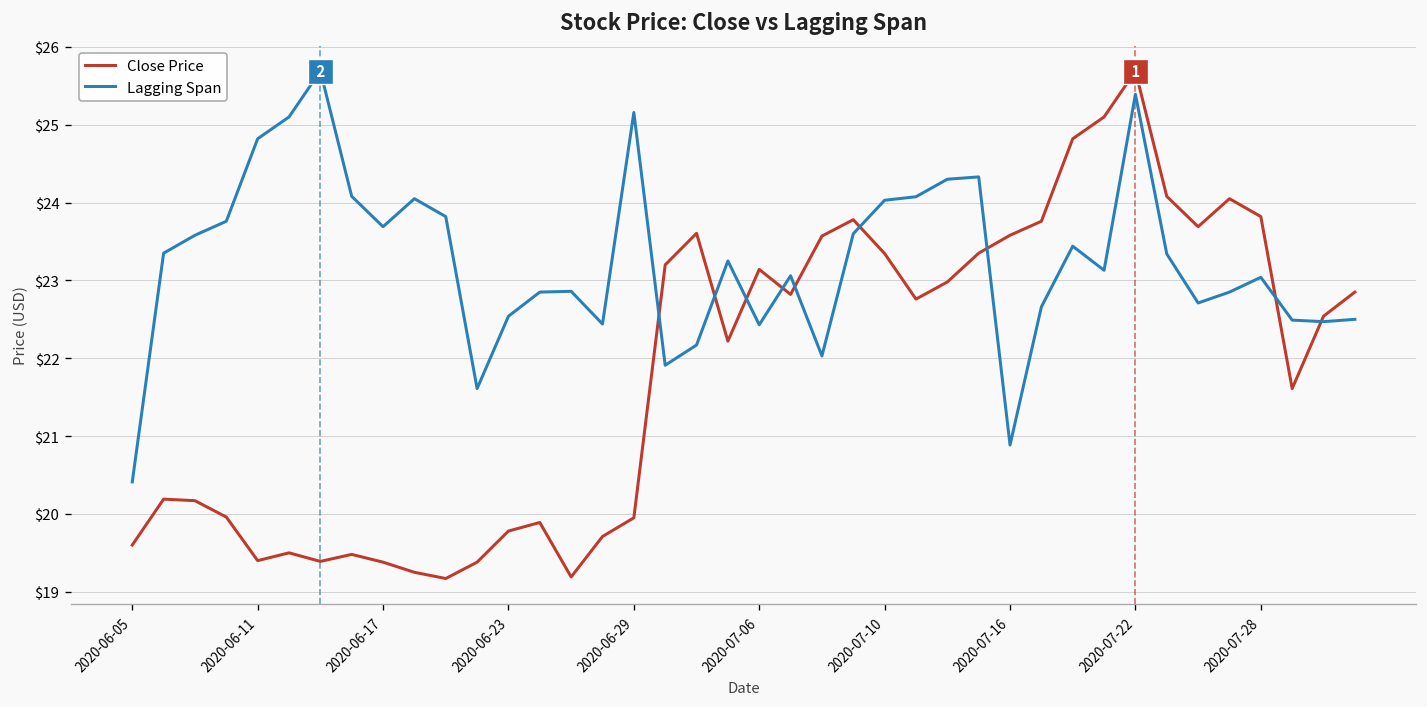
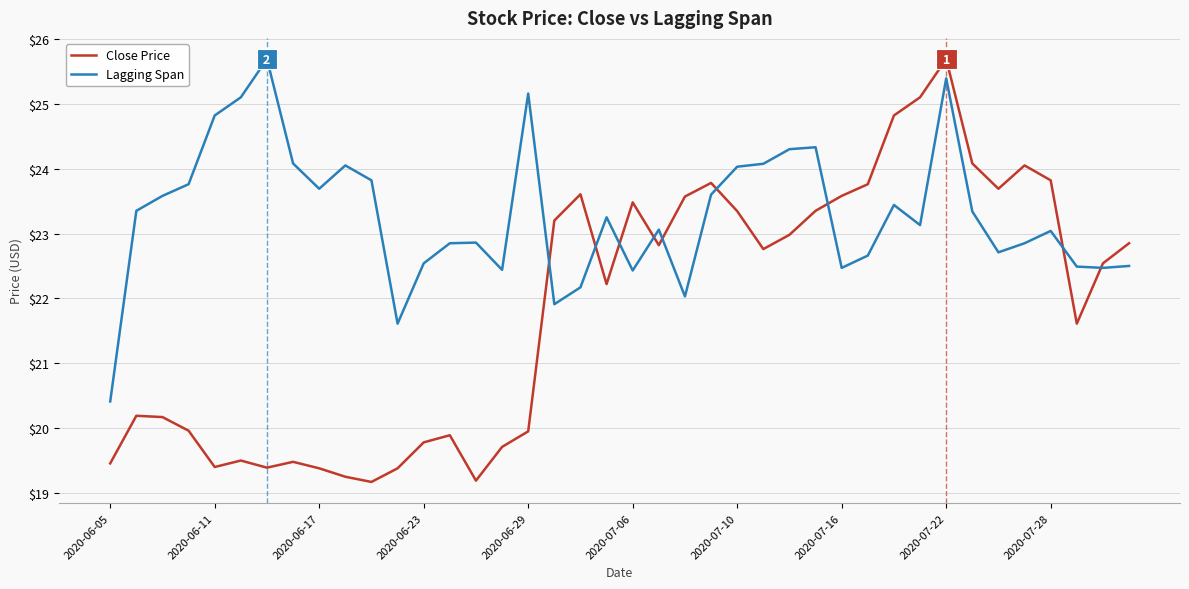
Close Price, 2020-06-05: $19.6 -> $19.5
Close Price, 2020-07-06: $23.1 -> $23.5
Lagging Span, 2020-07-16: $20.9 -> $22.5
